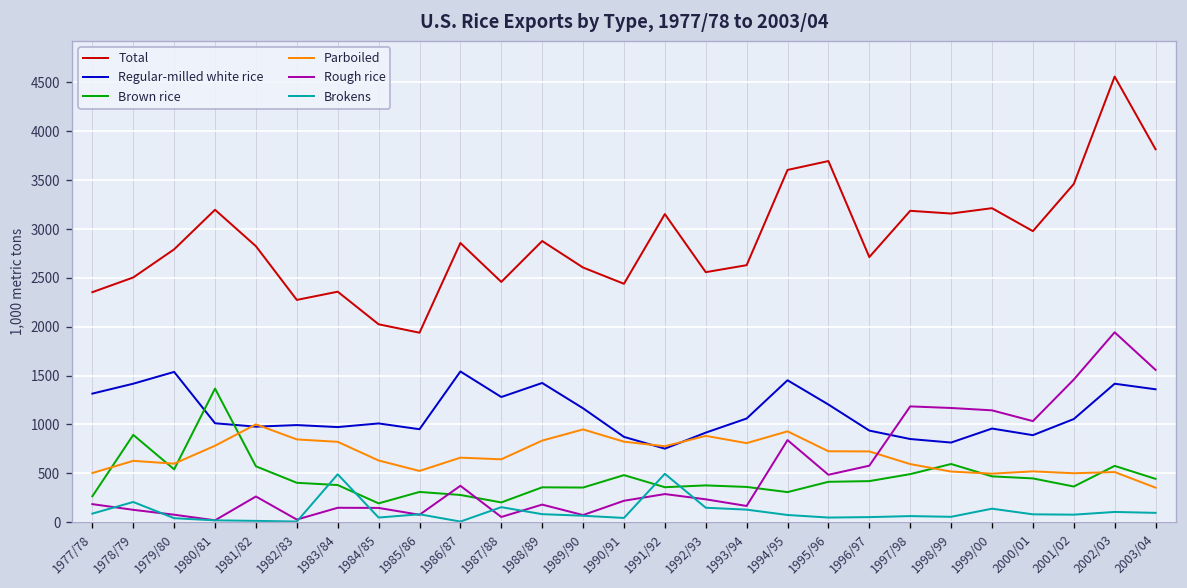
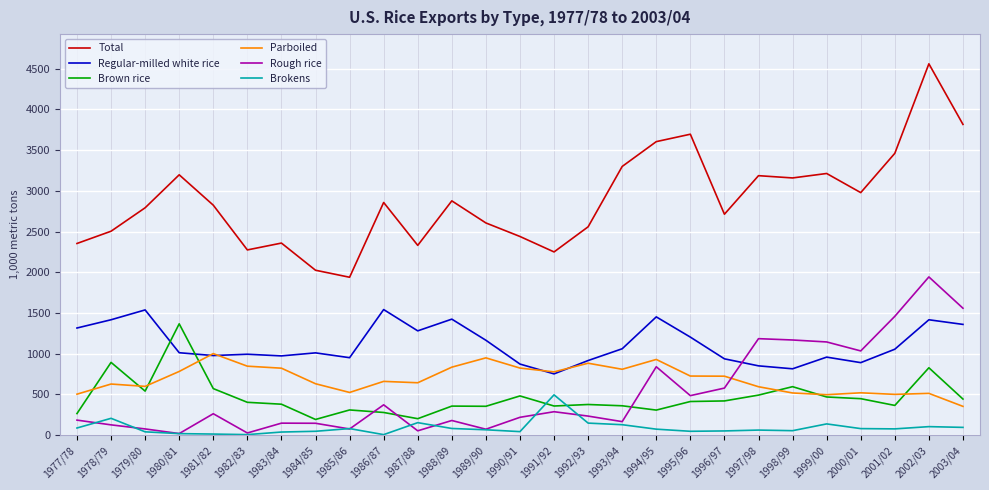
Brokens, 1983/84: 500 -> 0
Total, 1987/88: 2500 -> 2300
Total, 1991/92: 3200 -> 2200
Total, 1993/94: 2600 -> 3300
Brown rice, 2002/03: 600 -> 800
